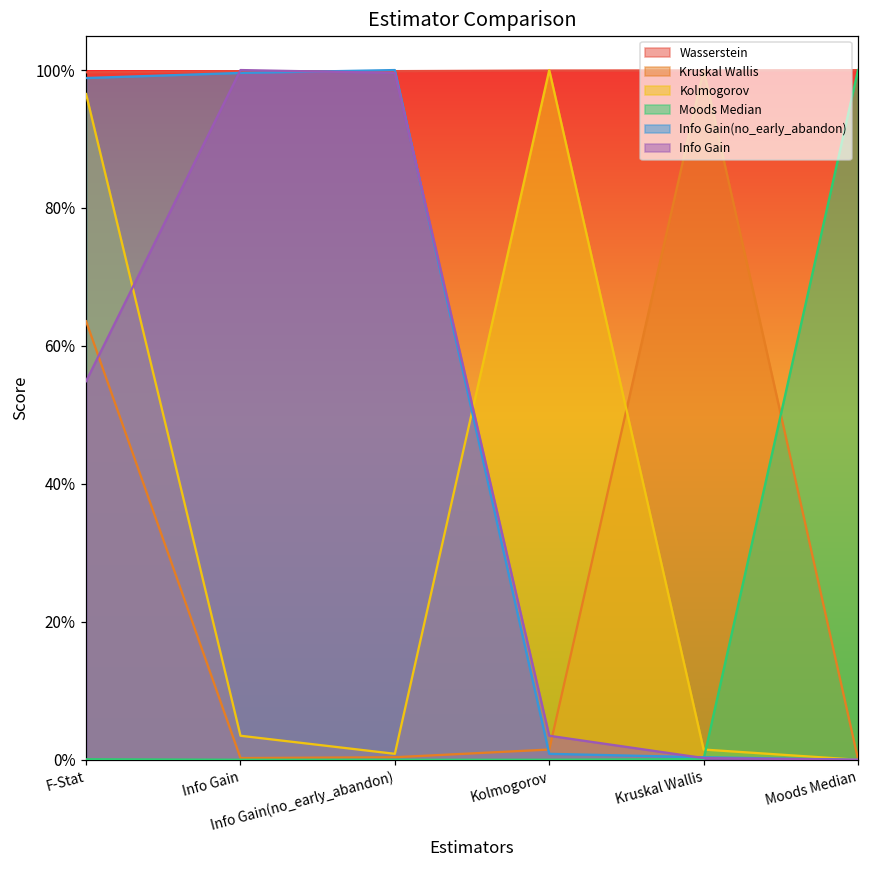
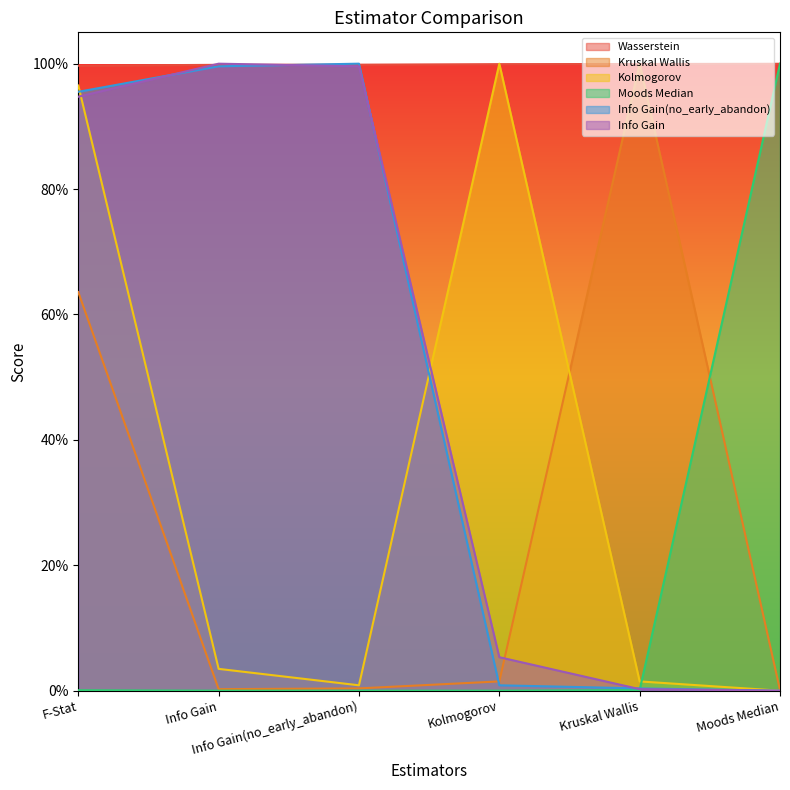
Info Gain(no_early_abandon), F-Stat: 99% -> 96%
Info Gain, F-Stat: 55% -> 95%
Info Gain, Kolmogorov: 3% -> 5%
